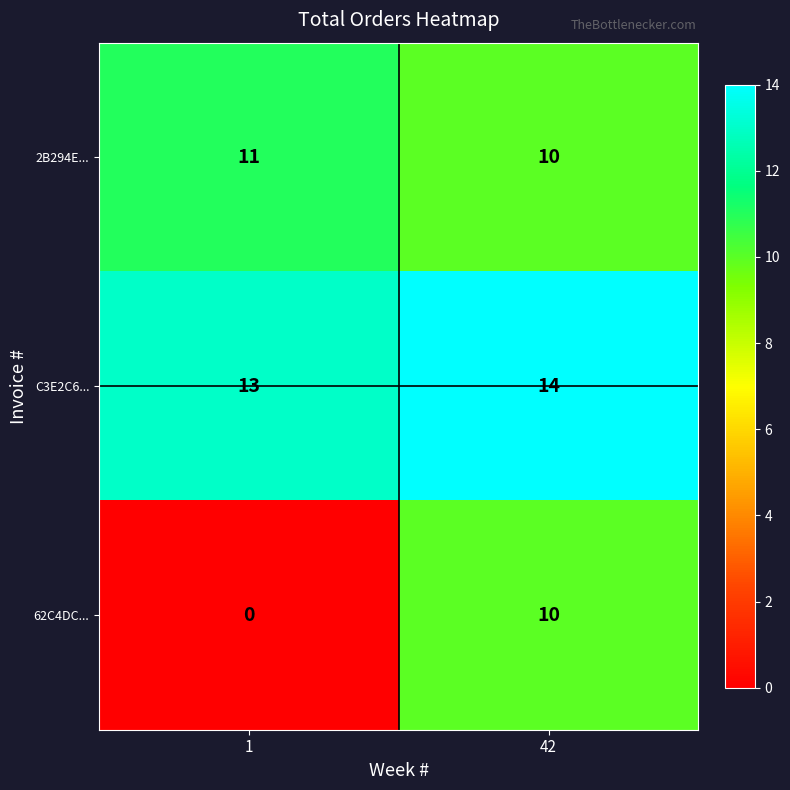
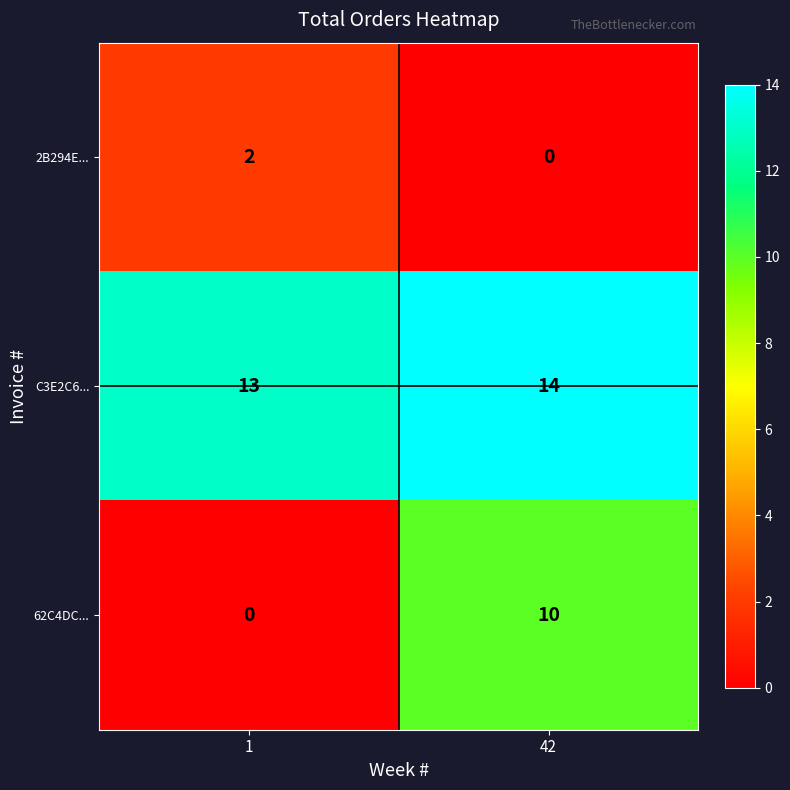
2B294E..., 1: 11 -> 2
2B294E..., 42: 10 -> 0
